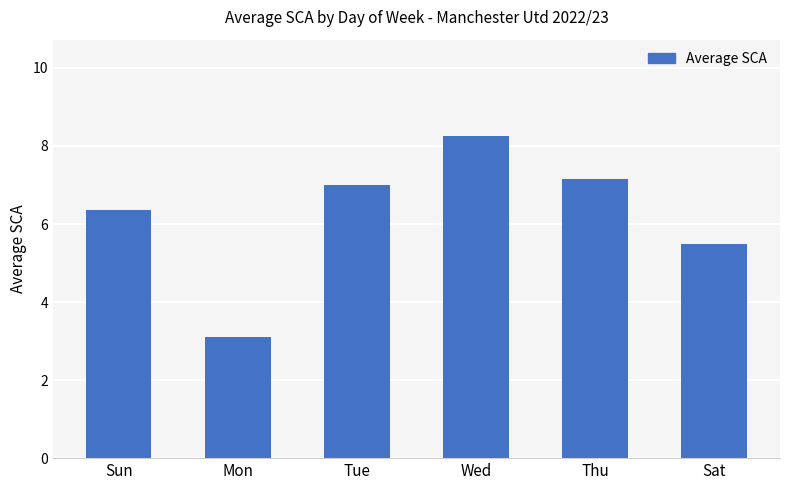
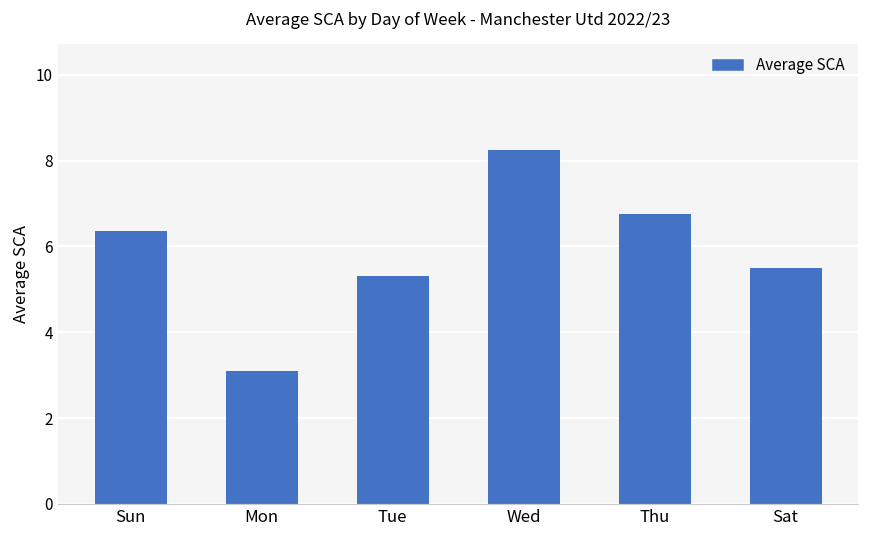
Tue: 7.0 -> 5.3
Thu: 7.2 -> 6.8
